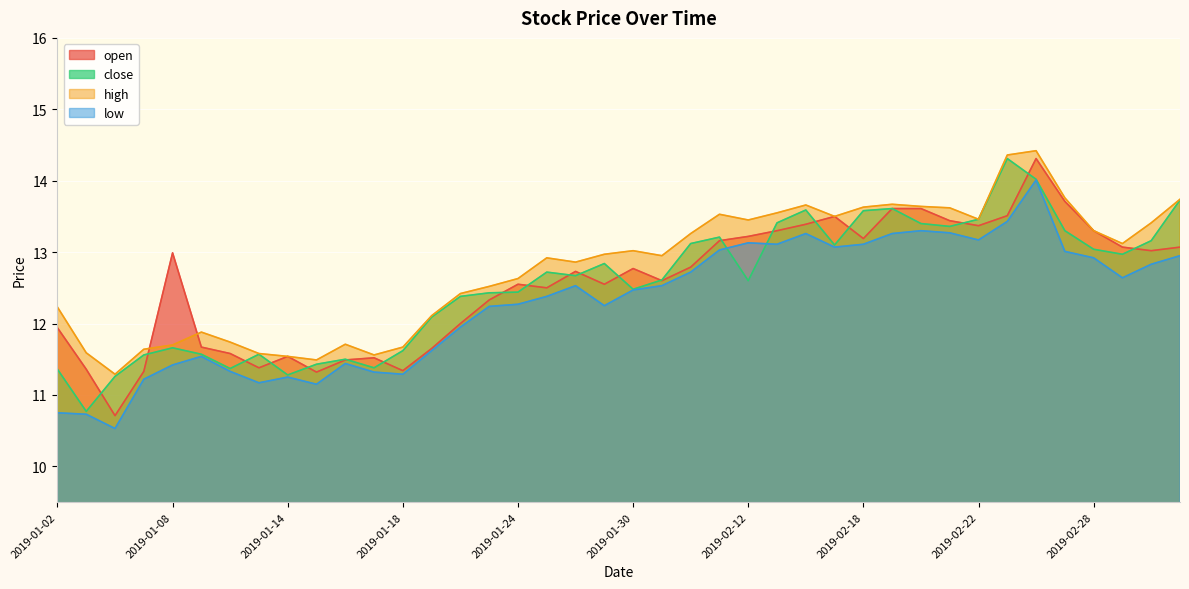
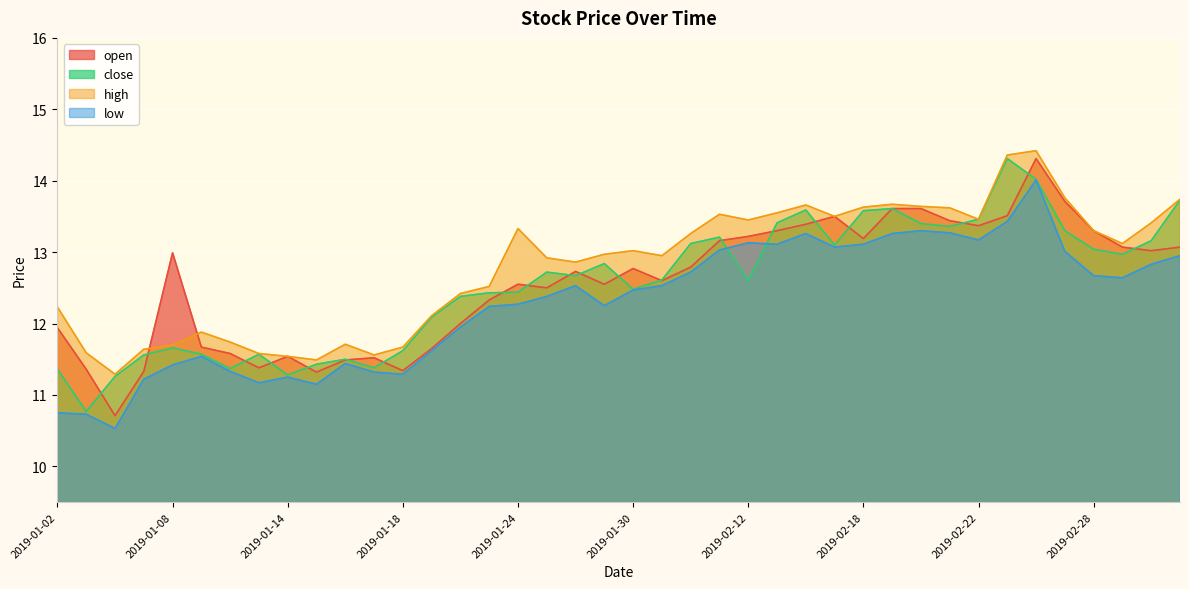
high, 2019-01-24: 12.6 -> 13.3
low, 2019-02-28: 12.9 -> 12.7
